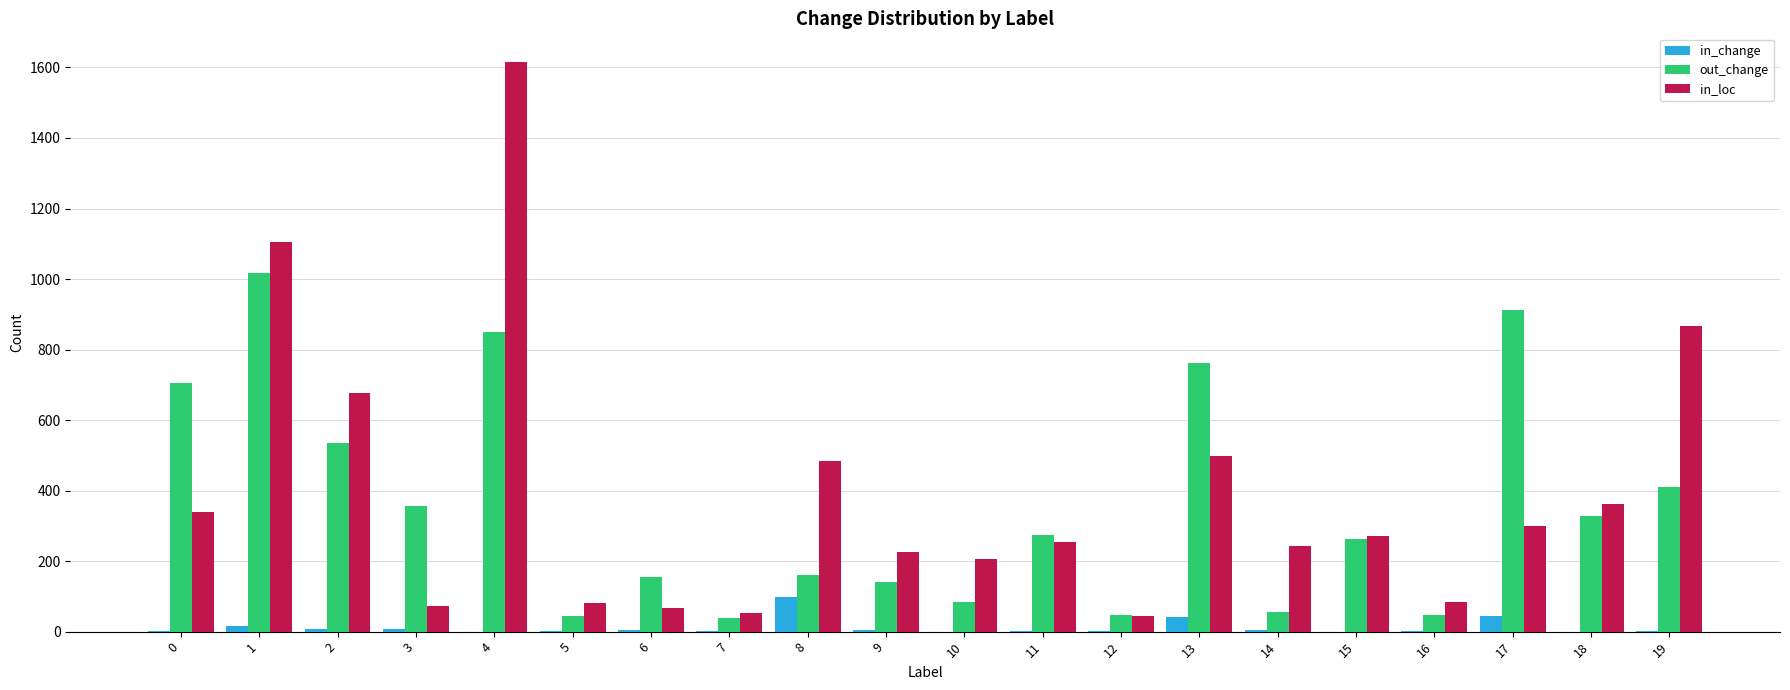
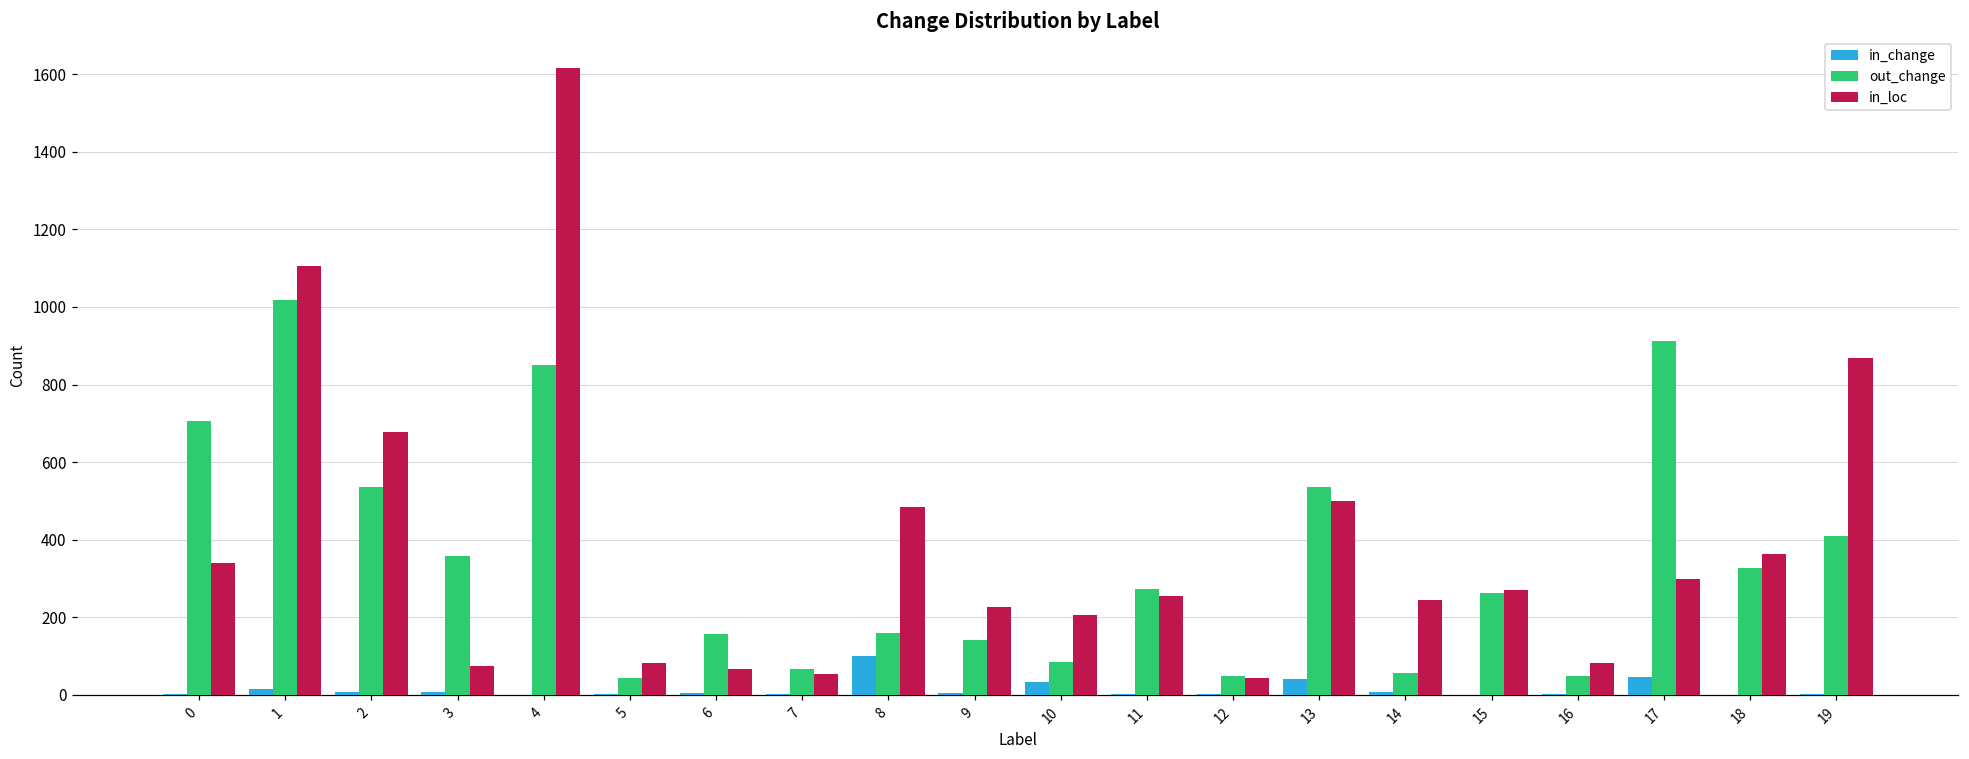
out_change, 7: 40 -> 70
in_change, 10: 0 -> 30
out_change, 13: 760 -> 540
